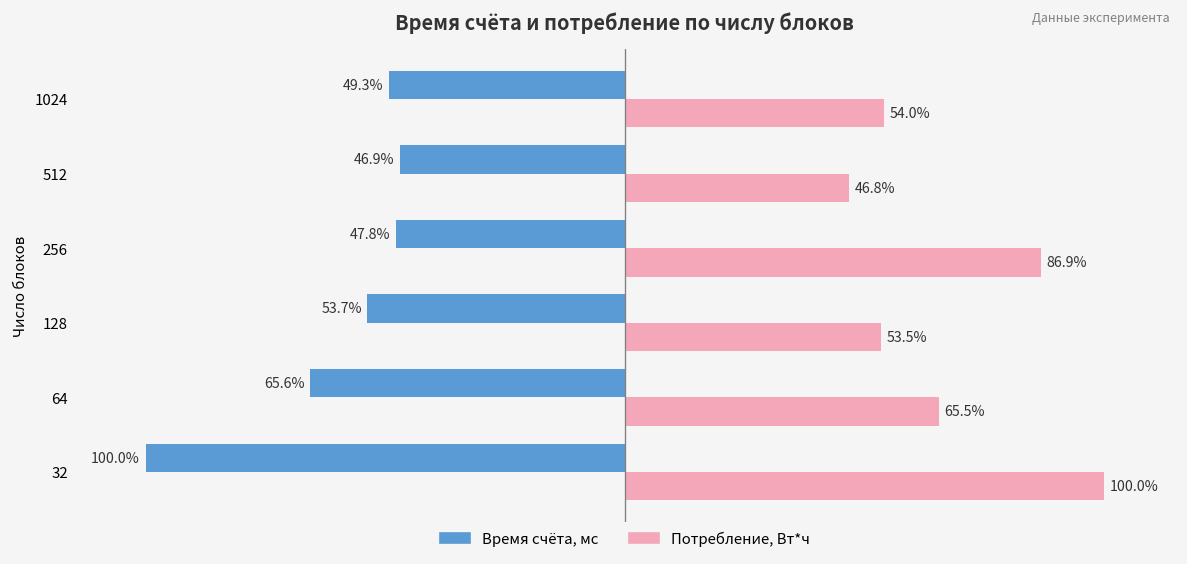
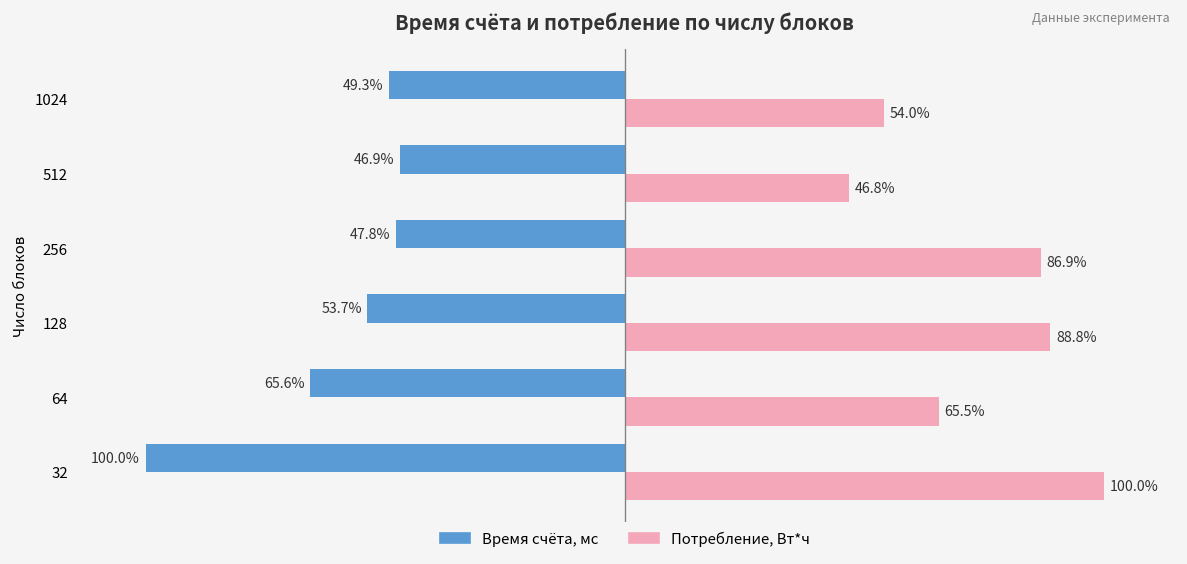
Потребление, Вт*ч, 128: 53.5% -> 88.8%
